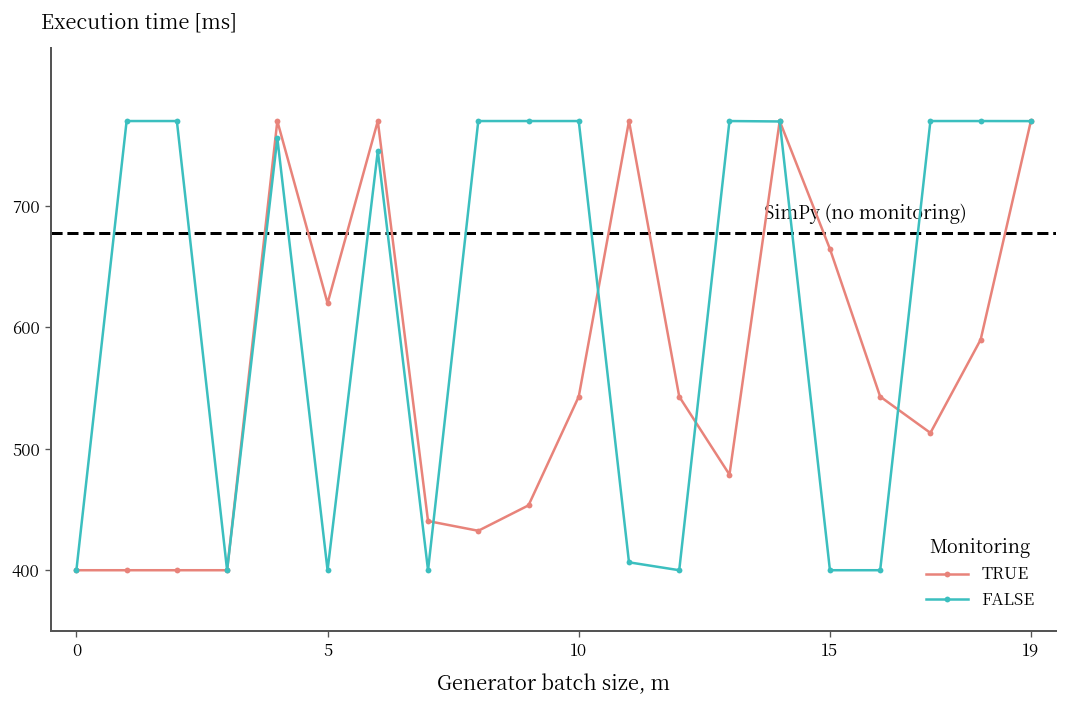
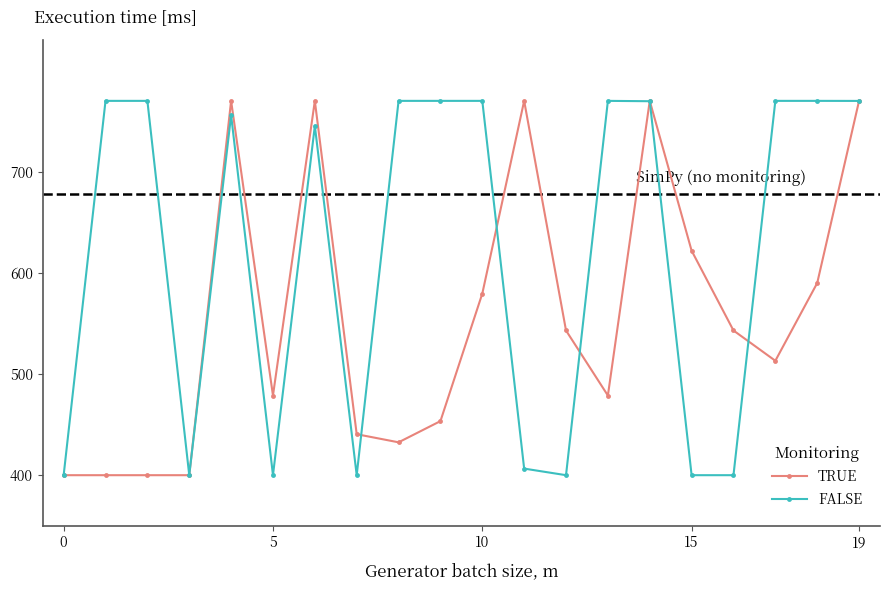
TRUE, 5: 620 -> 479
TRUE, 10: 543 -> 579
TRUE, 15: 665 -> 622
